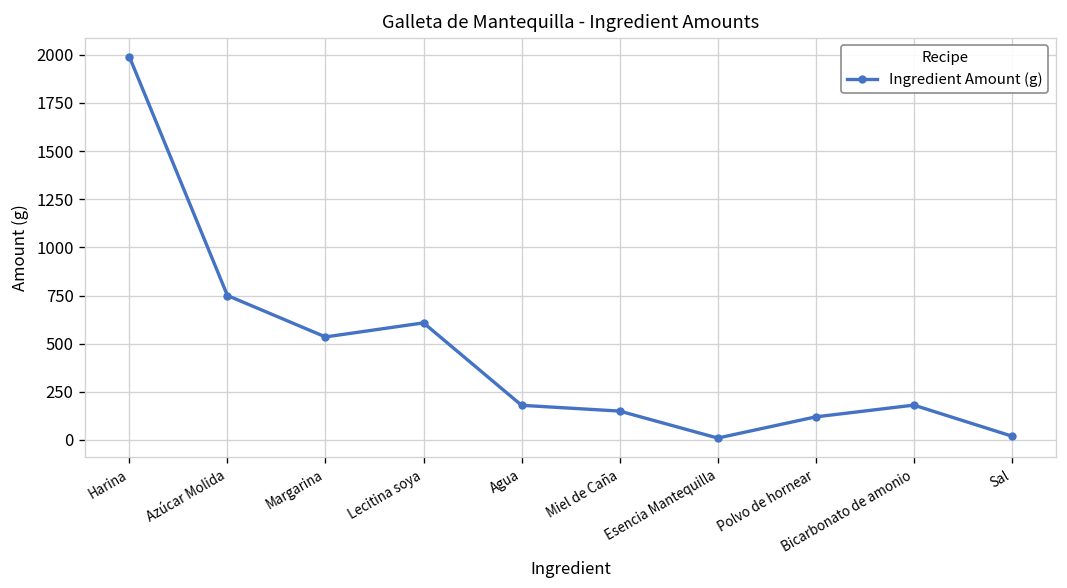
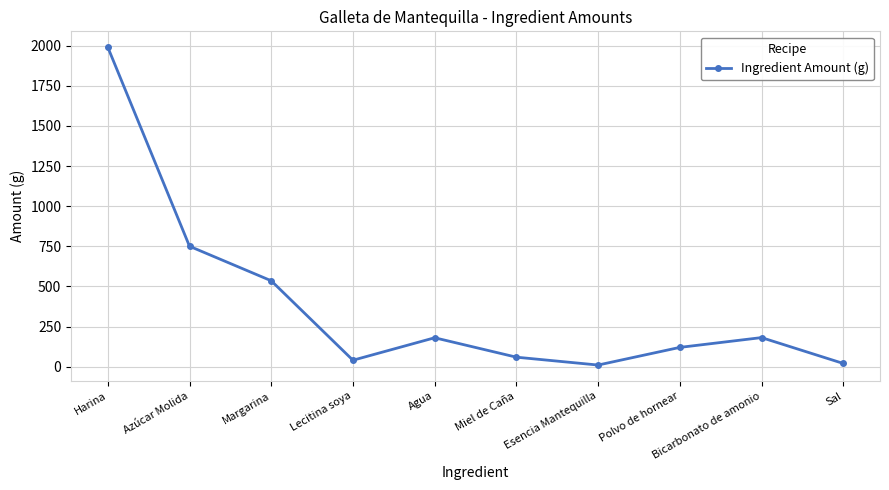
Lecitina soya: 610 -> 40
Miel de Caña: 150 -> 60
